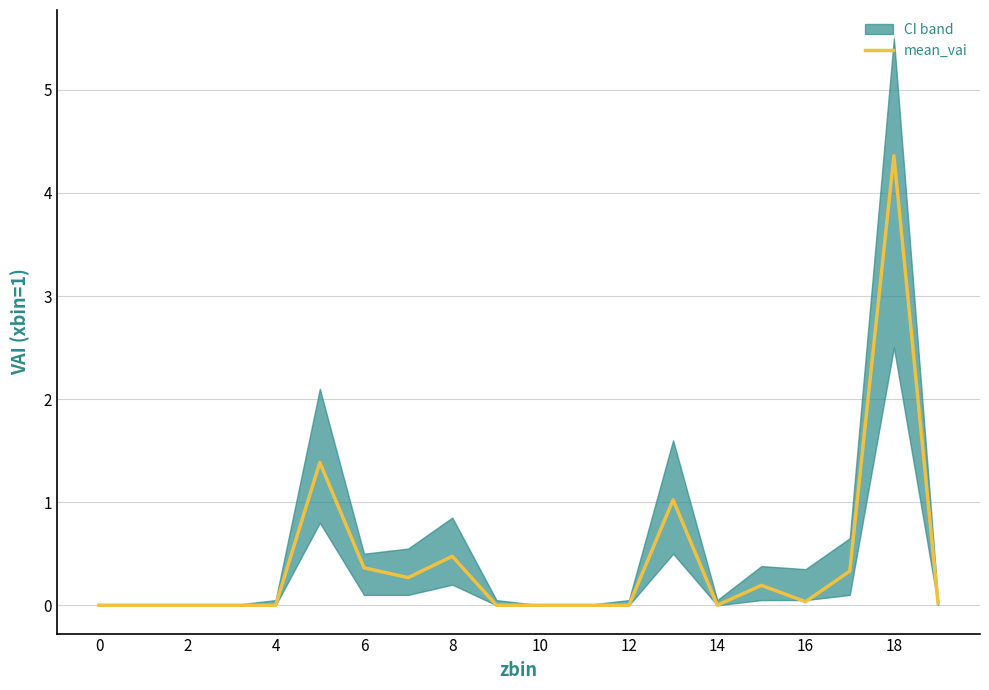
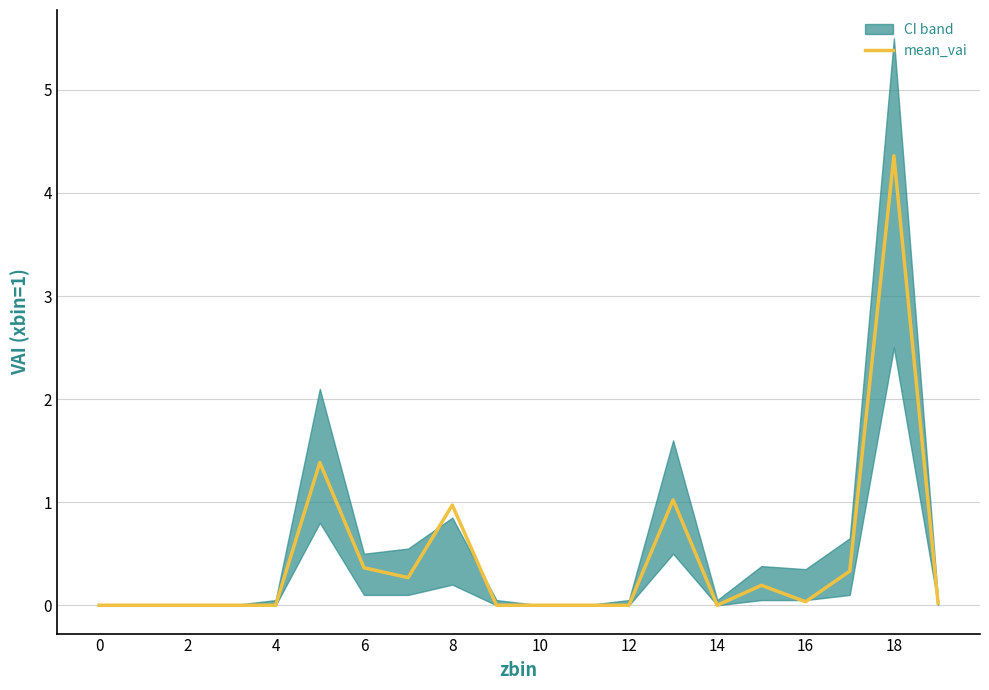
mean_vai, 8: 0.47 -> 0.97
